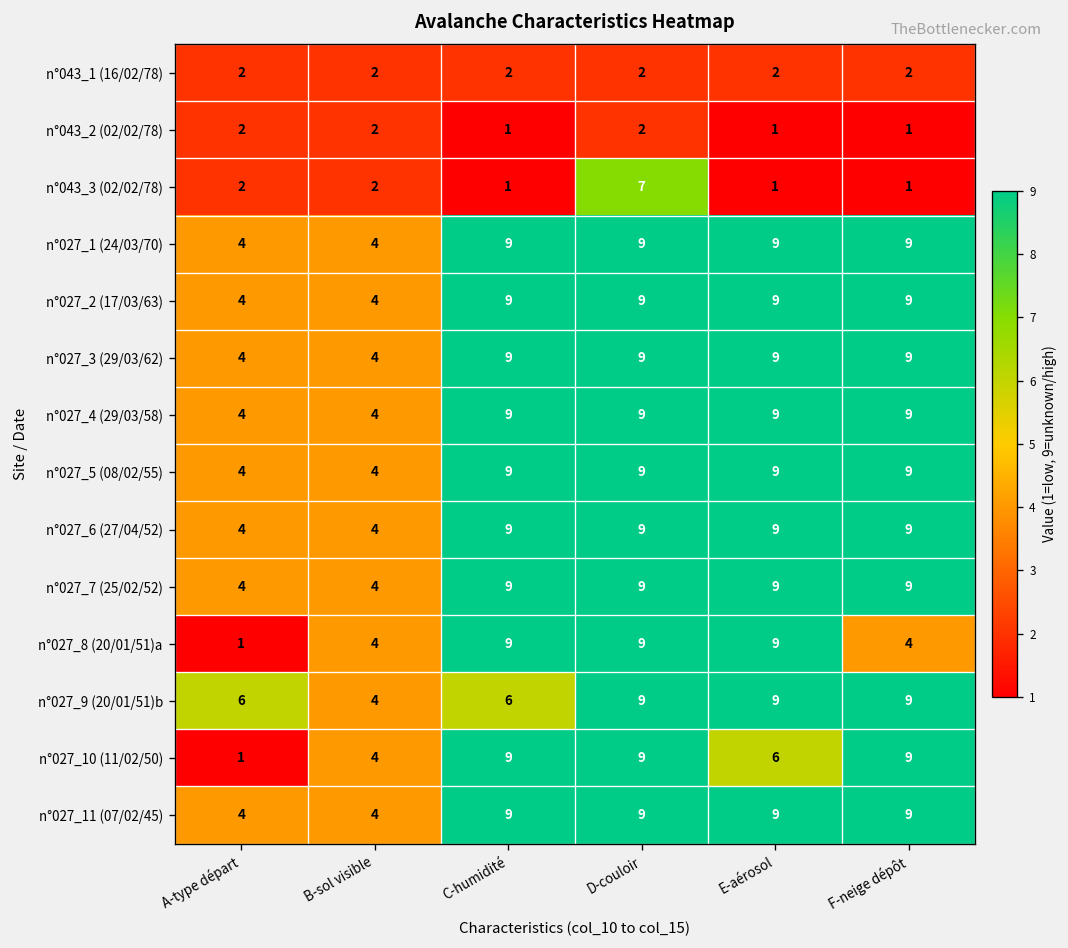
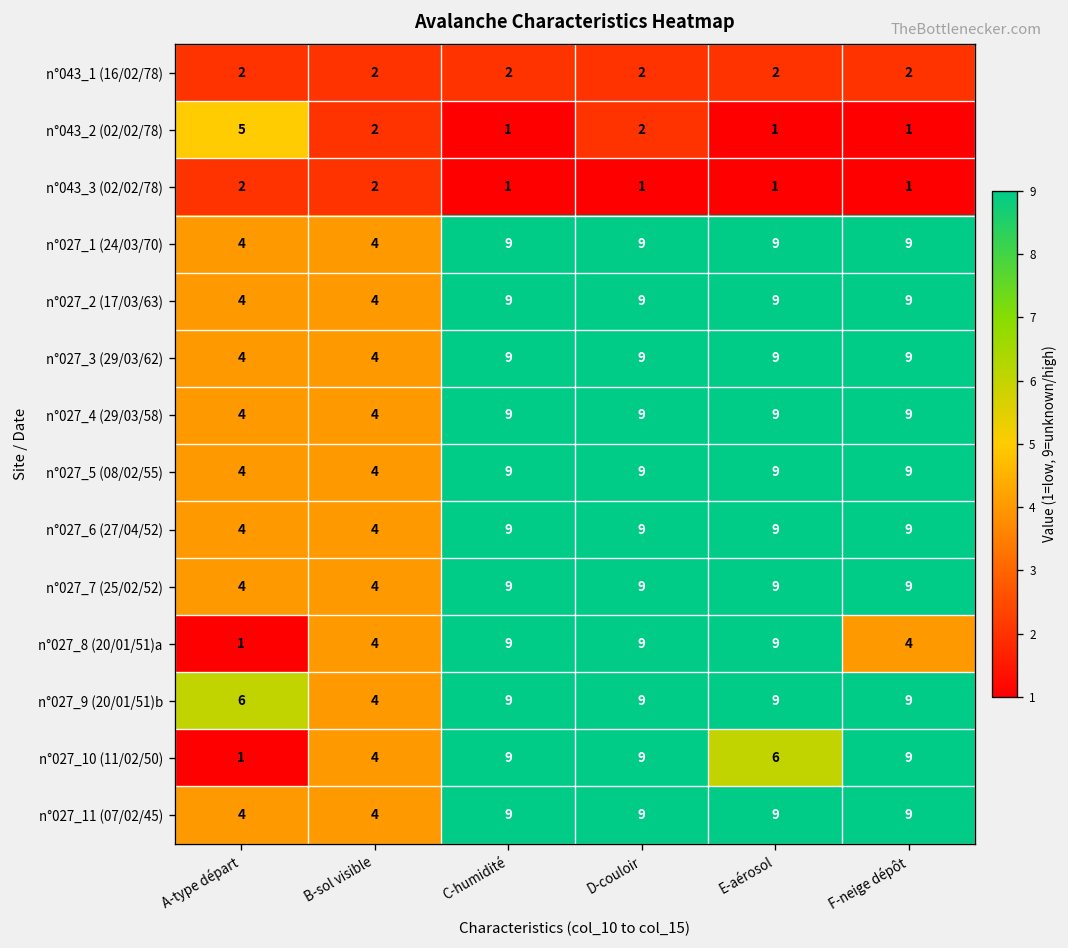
n°043_2 (02/02/78), A-type départ: 2 -> 5
n°043_3 (02/02/78), D-couloir: 7 -> 1
n°027_9 (20/01/51)b, C-humidité: 6 -> 9
